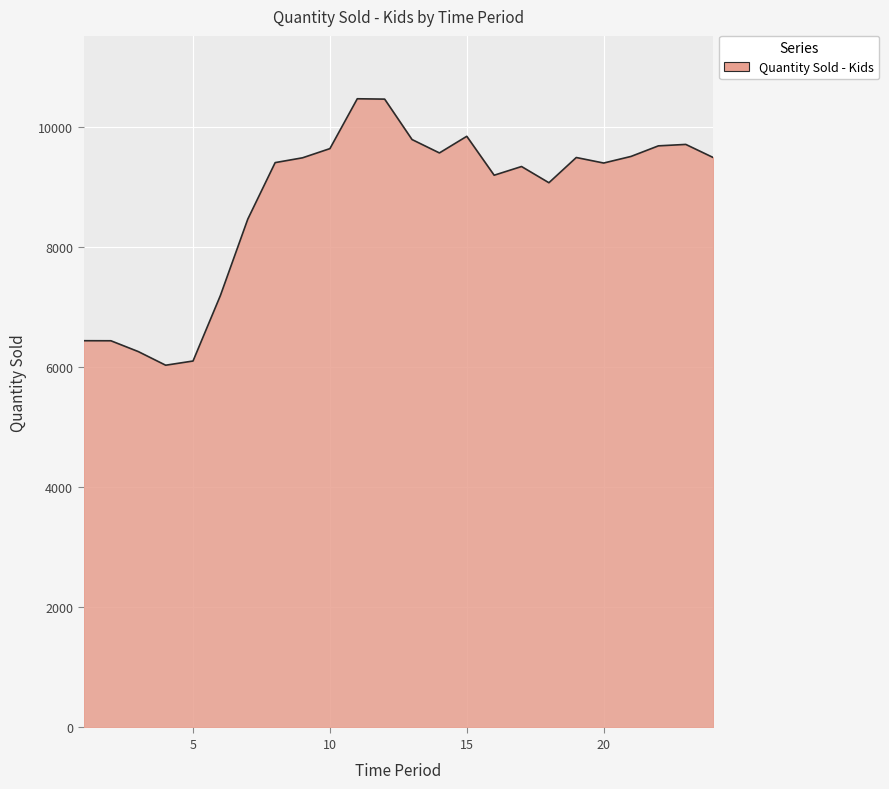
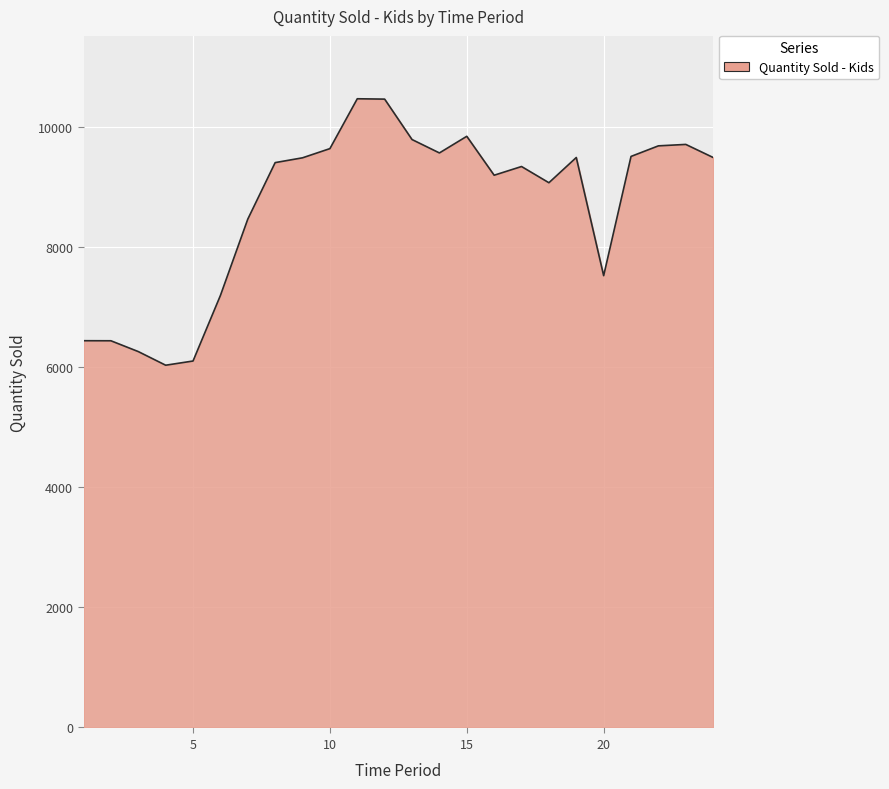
20: 9400 -> 7500
